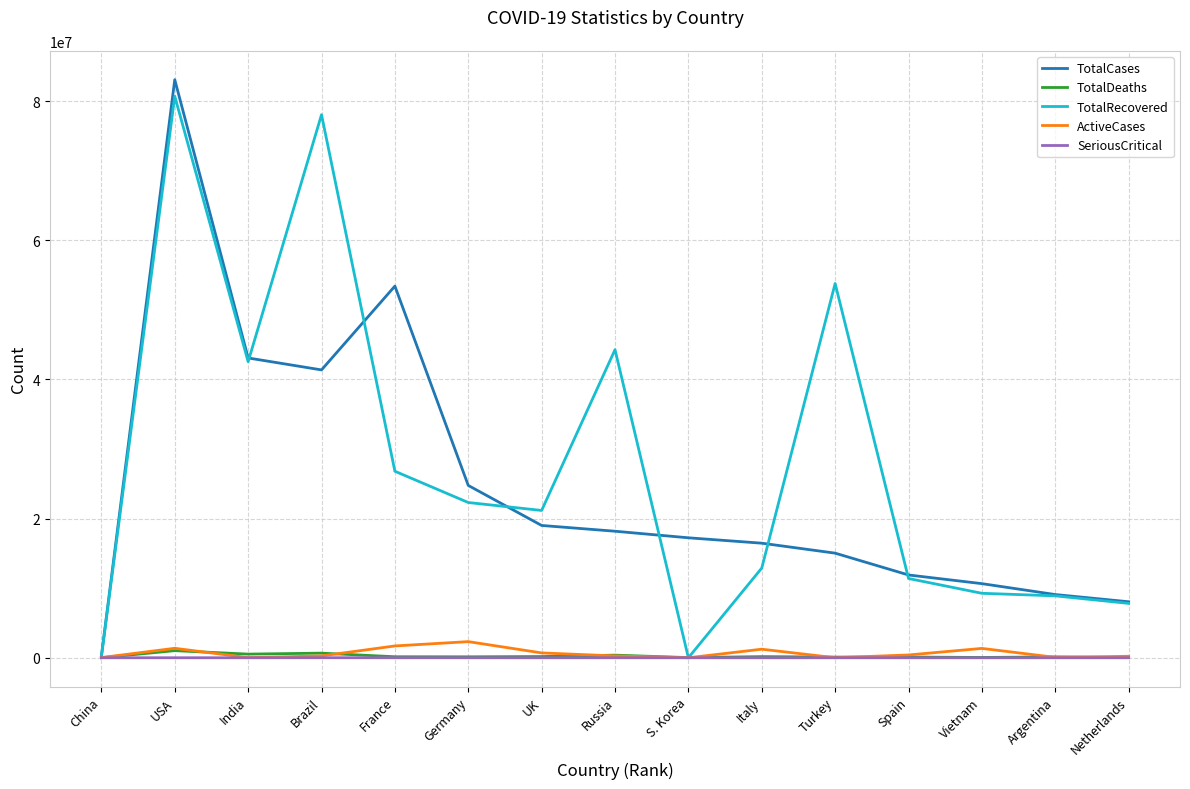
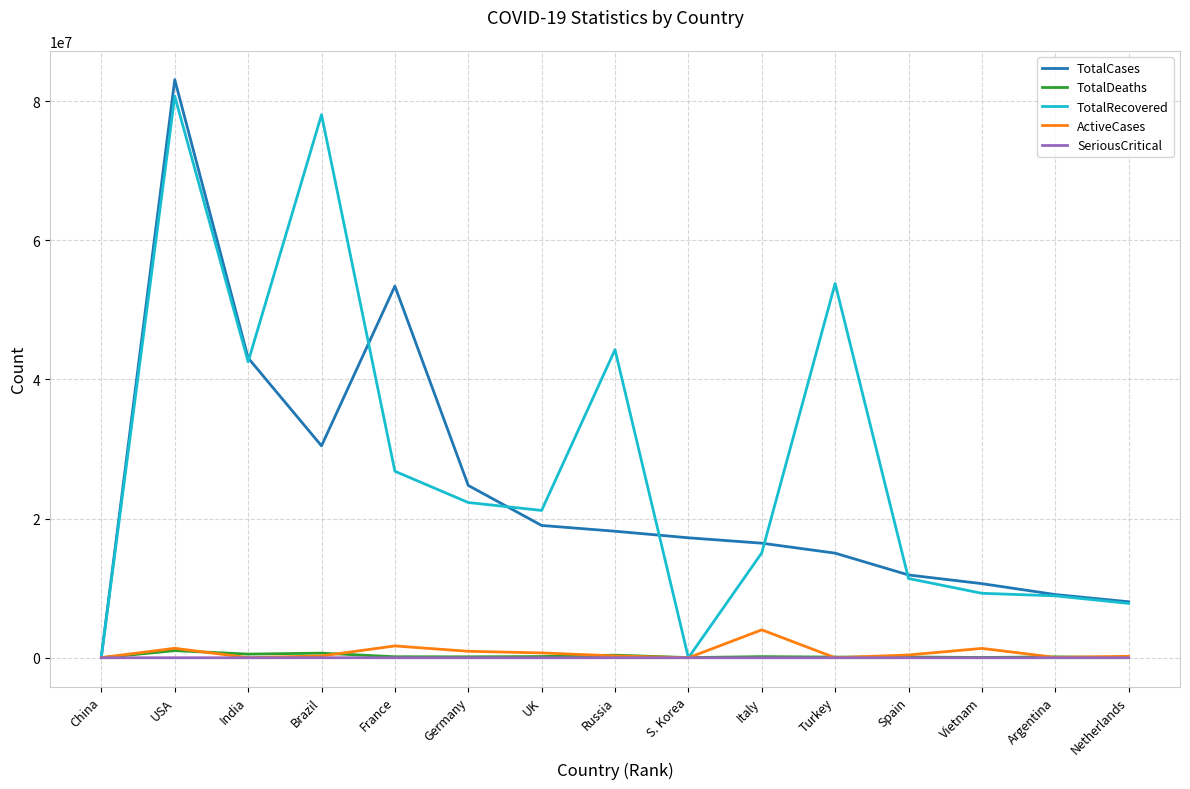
TotalCases, Brazil: 41000000 -> 30000000
ActiveCases, Germany: 2000000 -> 1000000
TotalRecovered, Italy: 13000000 -> 15000000
ActiveCases, Italy: 1000000 -> 4000000
